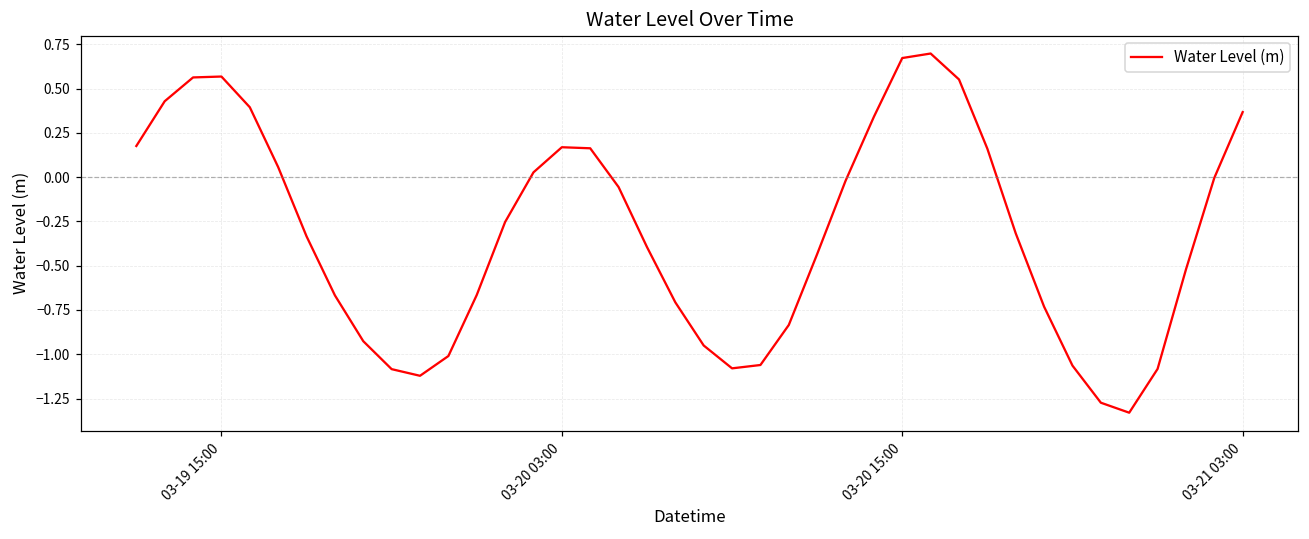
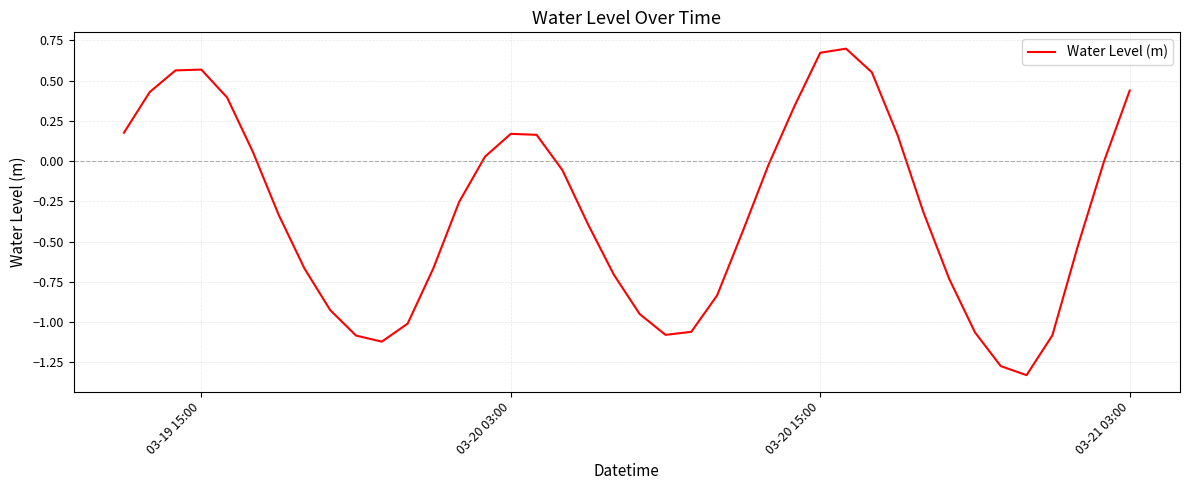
03-21 03:00: 0.37 -> 0.44
